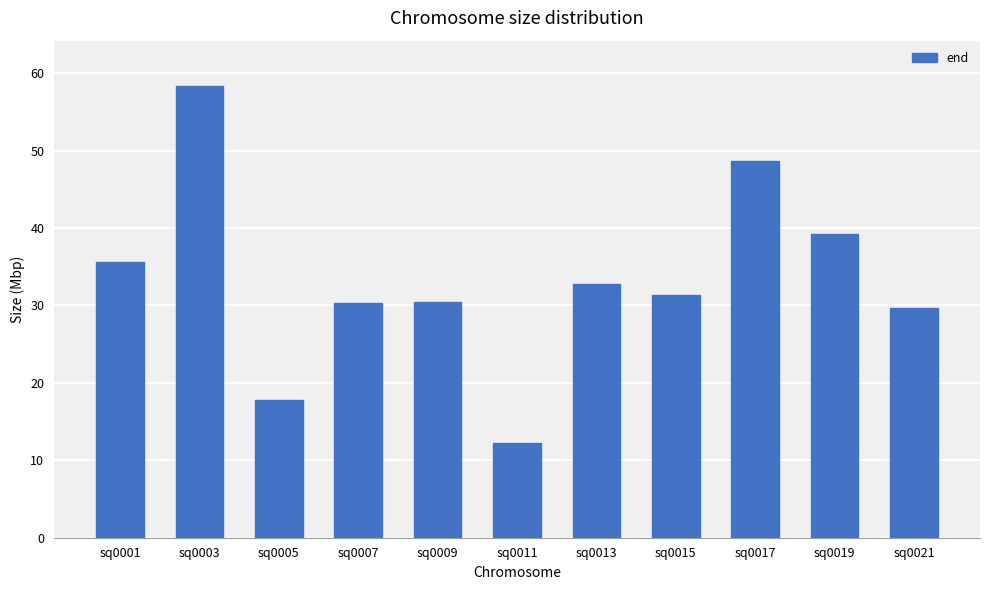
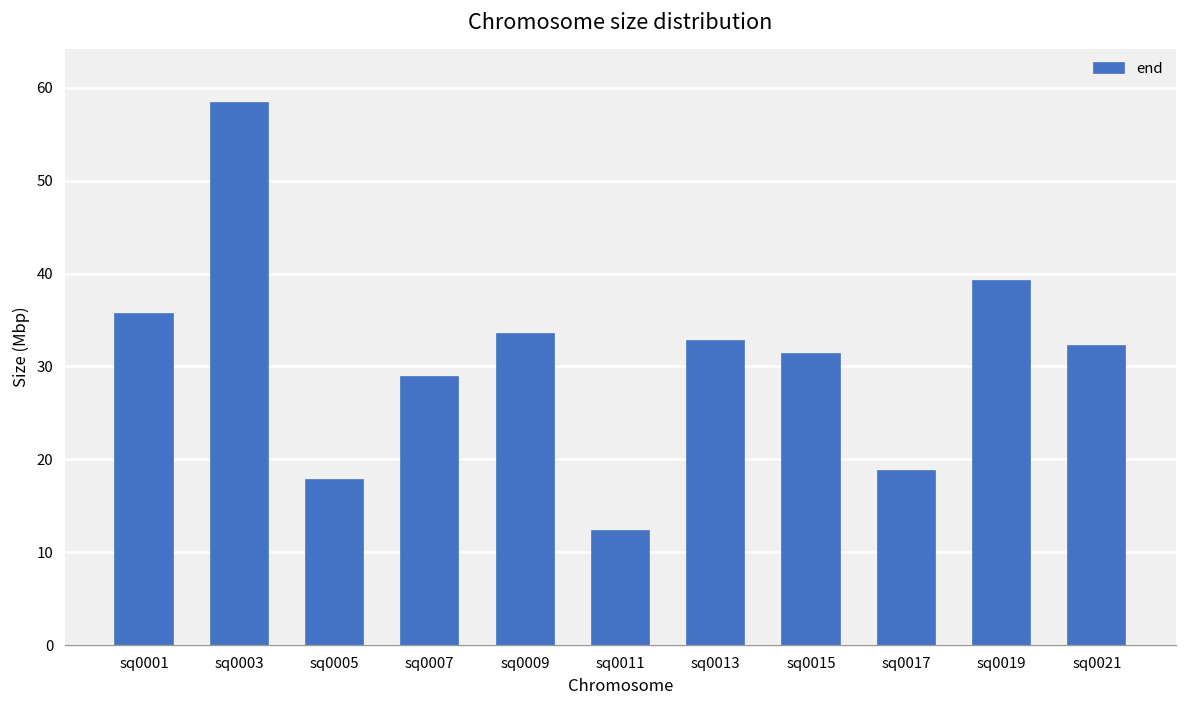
sq0007: 30 -> 29
sq0009: 30 -> 34
sq0017: 49 -> 19
sq0021: 30 -> 32
